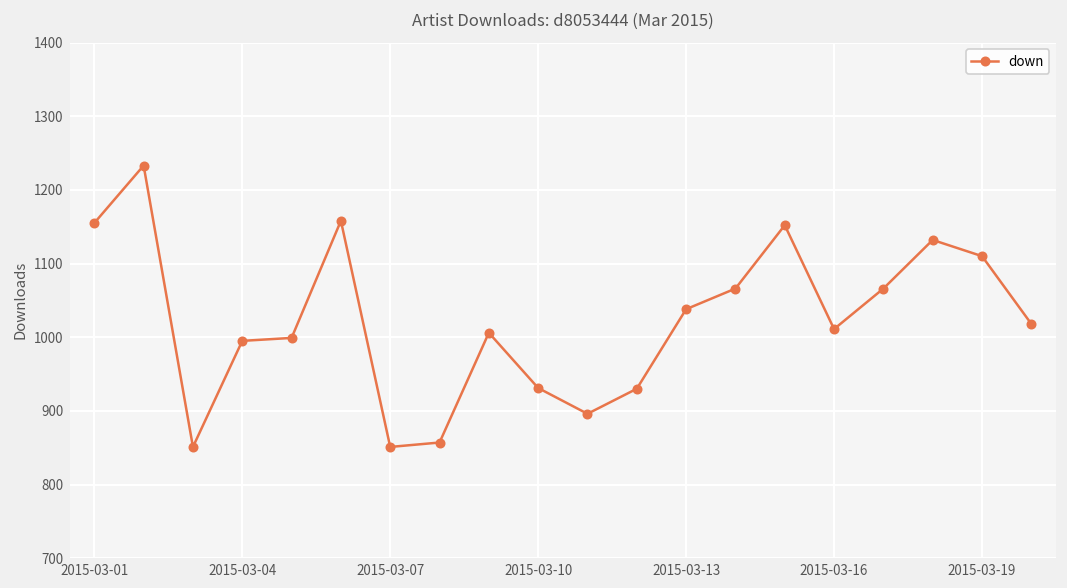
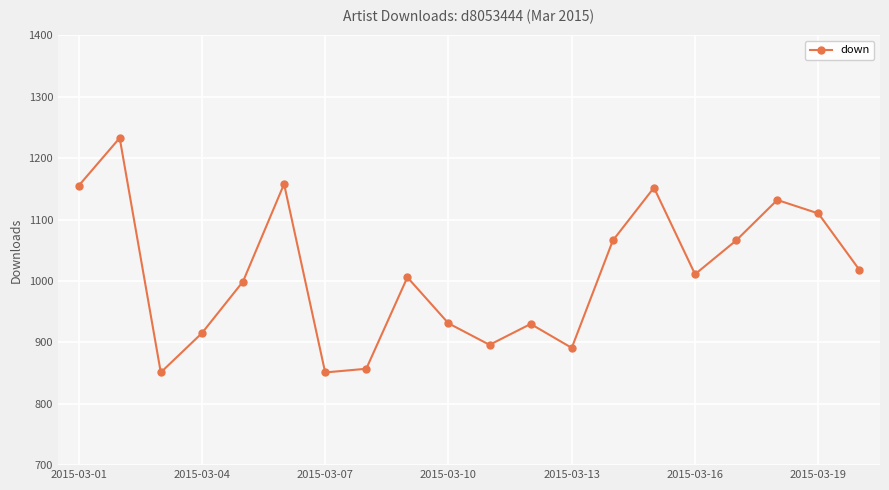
2015-03-04: 1000 -> 920
2015-03-13: 1040 -> 890
